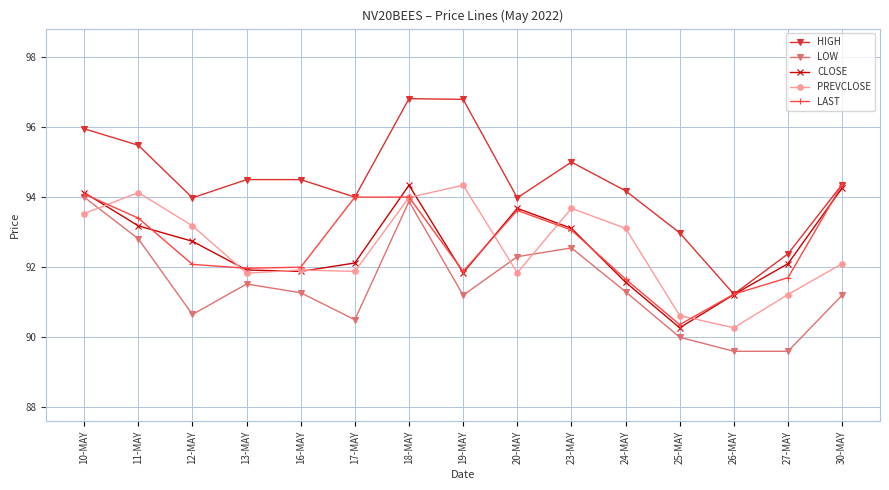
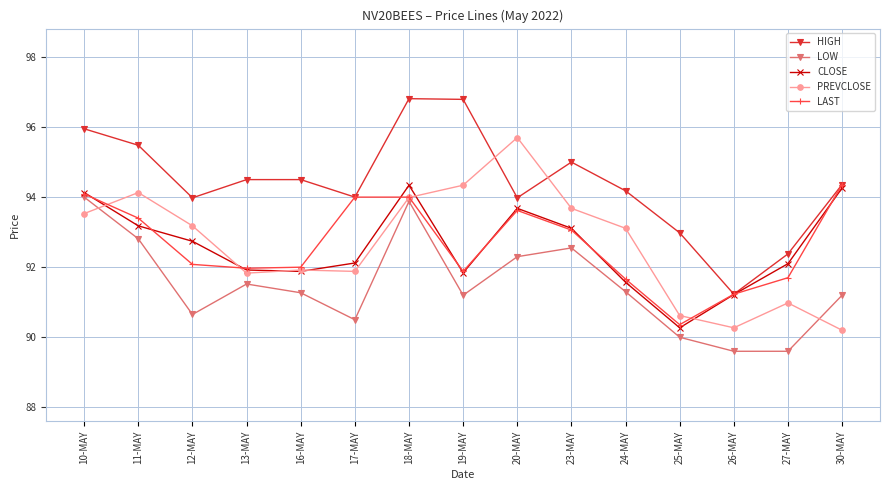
PREVCLOSE, 20-MAY: 91.8 -> 95.7
PREVCLOSE, 27-MAY: 91.2 -> 91.0
PREVCLOSE, 30-MAY: 92.1 -> 90.2
